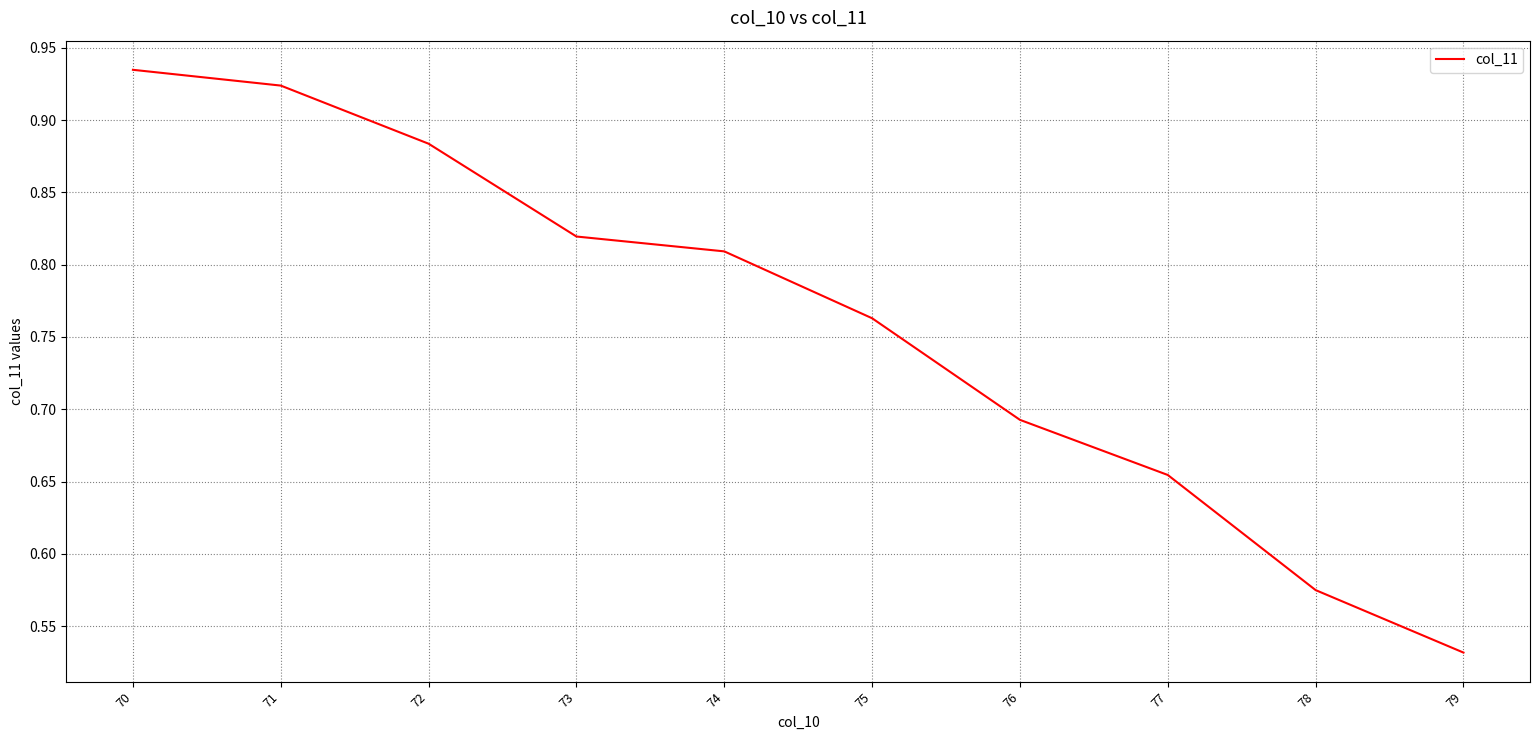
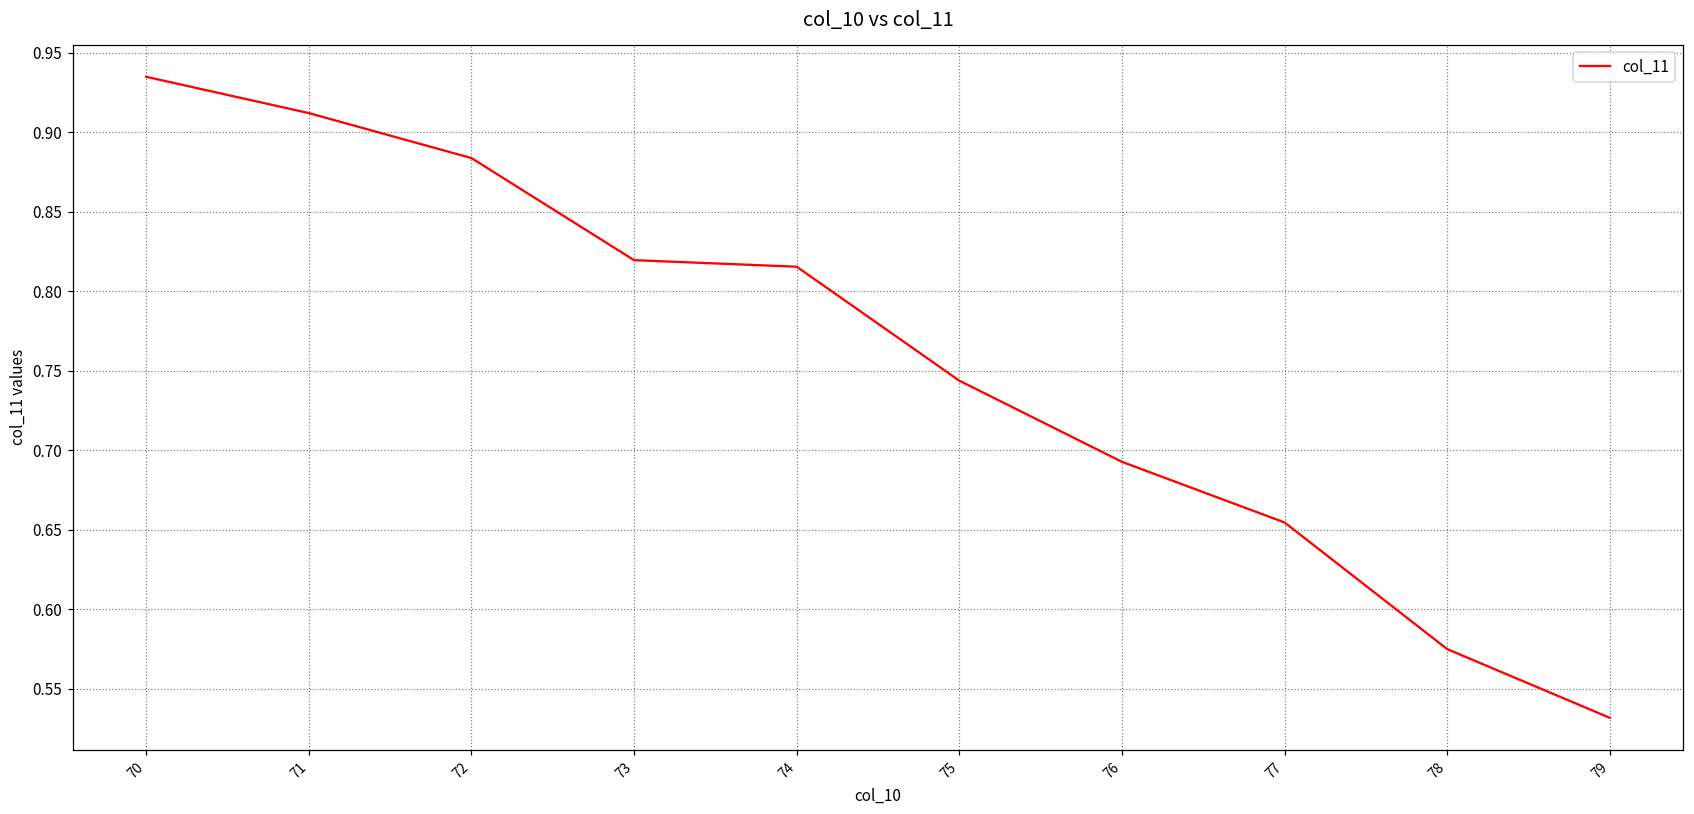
71: 0.924 -> 0.912
74: 0.809 -> 0.815
75: 0.763 -> 0.744
